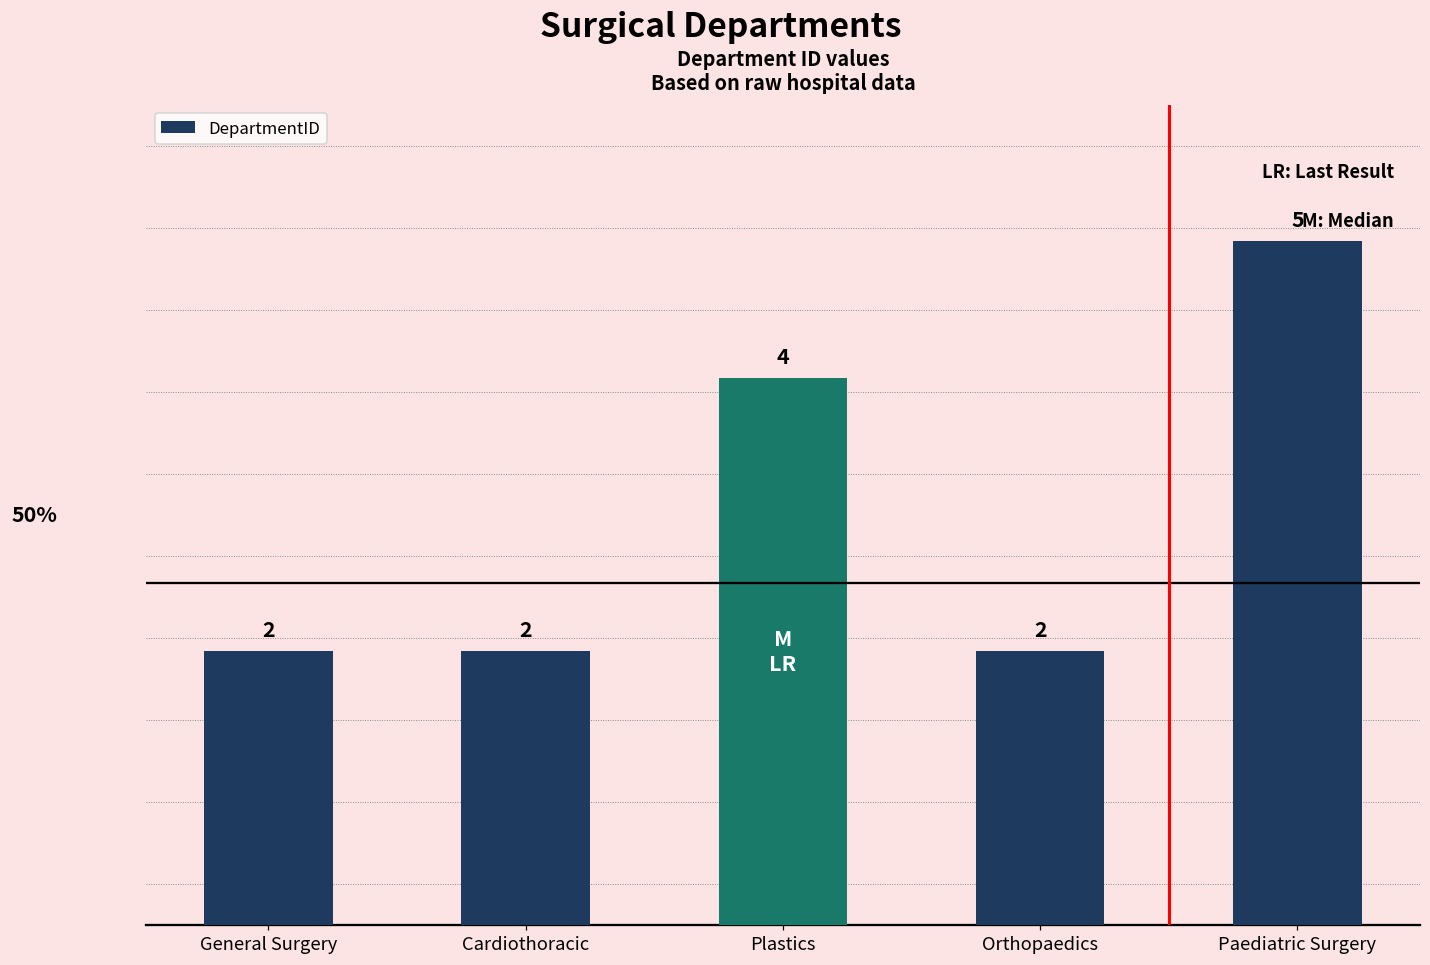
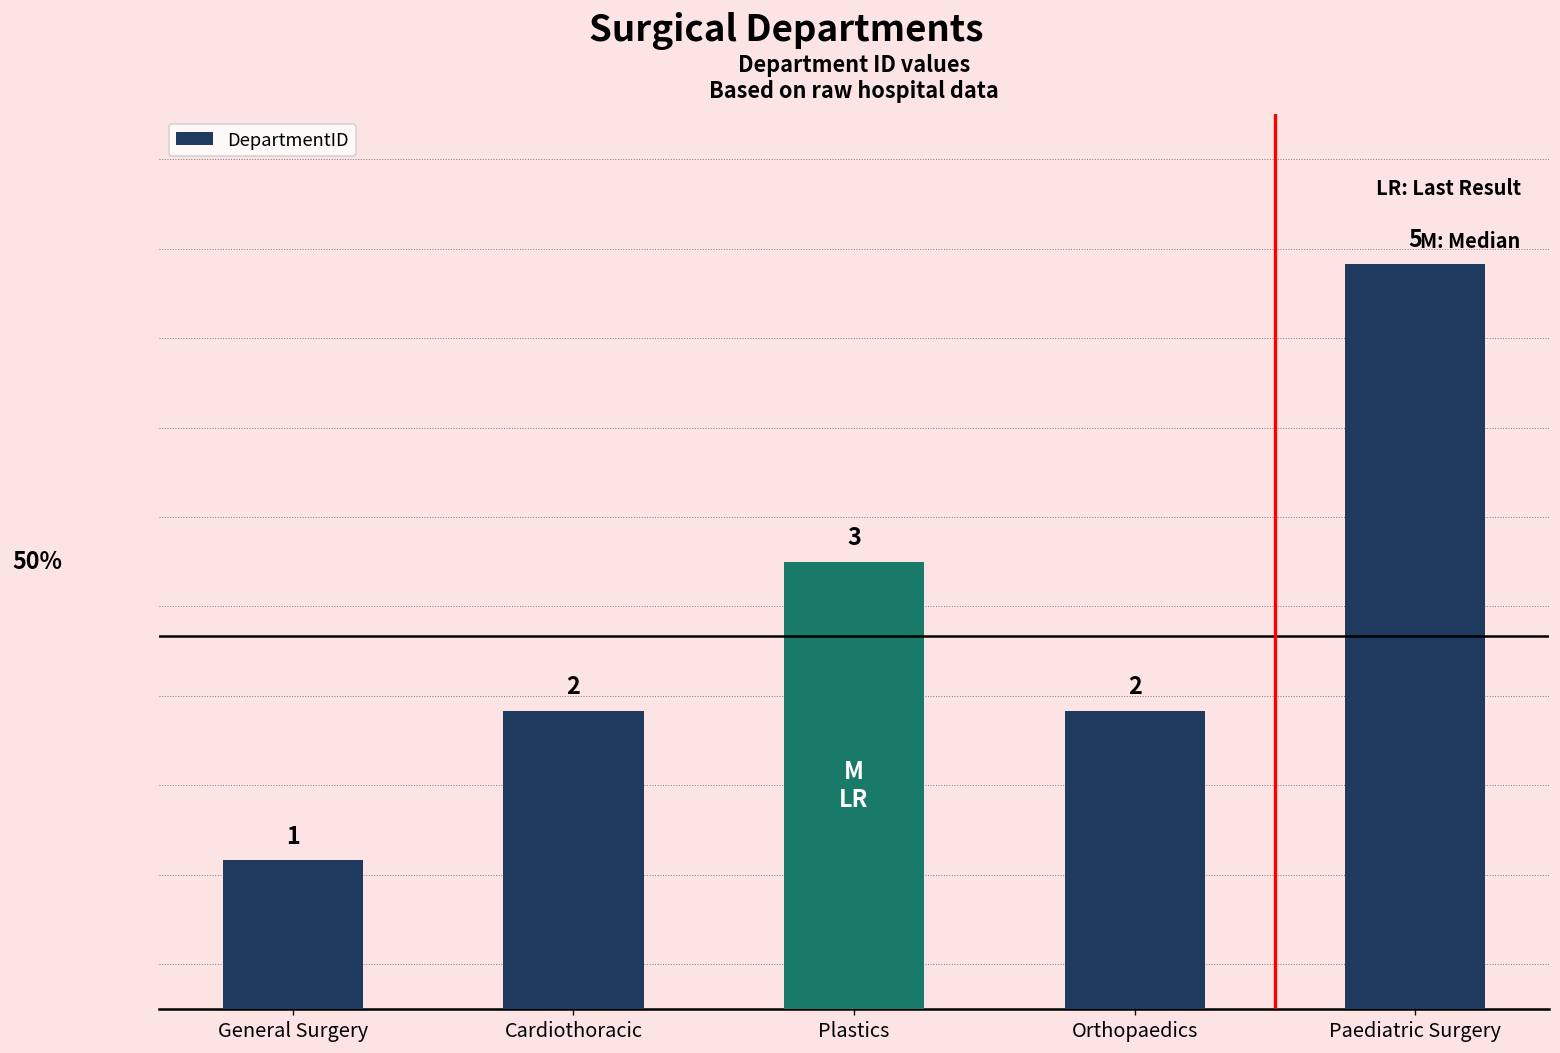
General Surgery: 2 -> 1
Plastics: 4 -> 3
